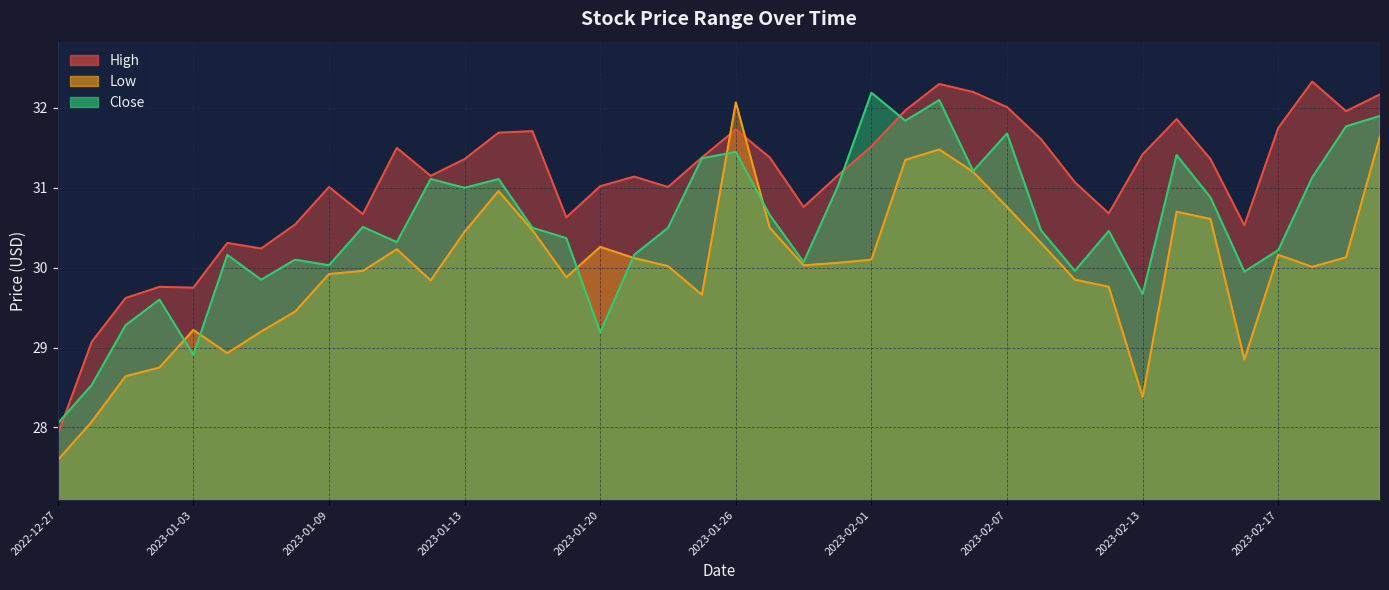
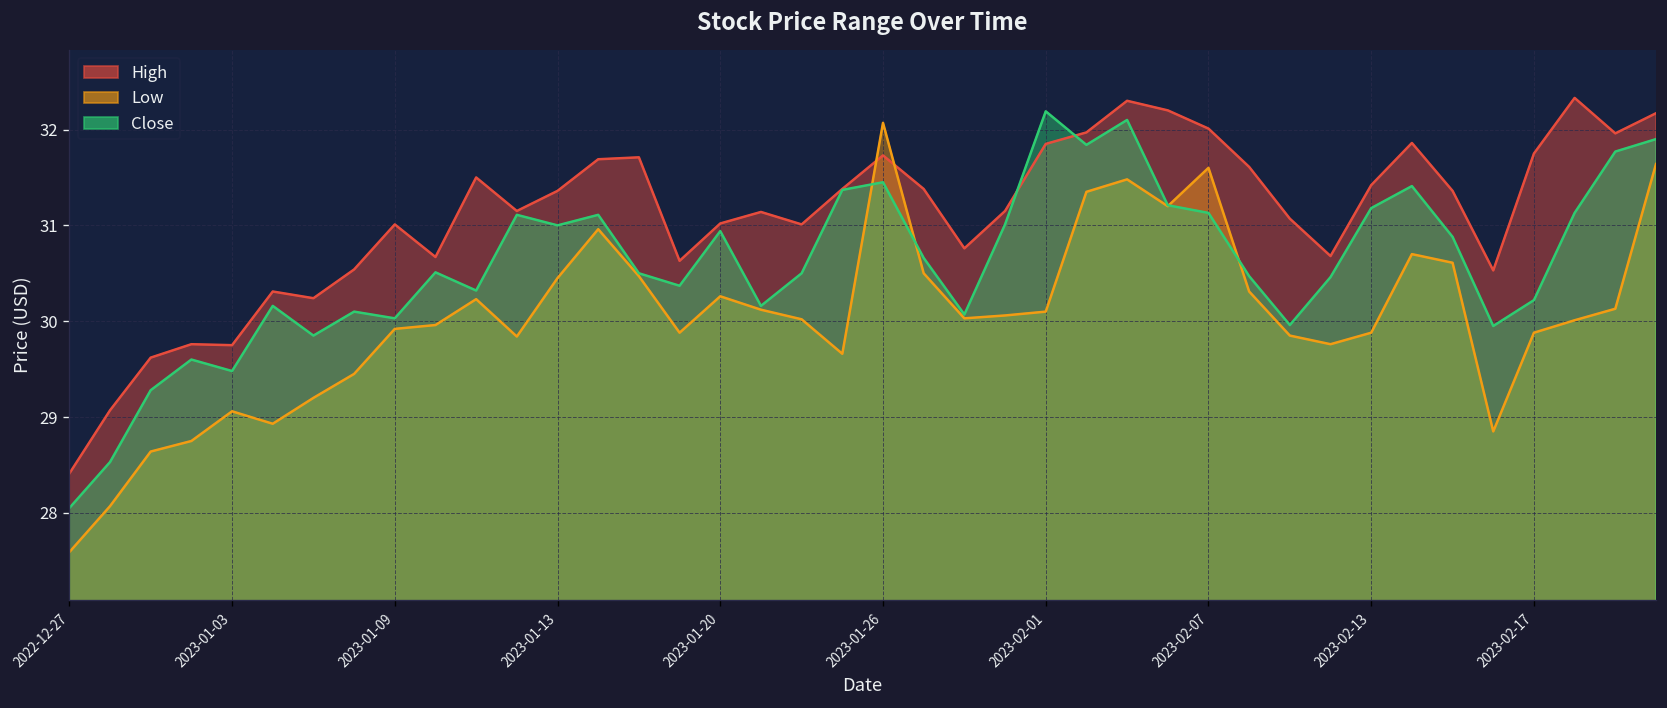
High, 2022-12-27: 27.9 -> 28.4
Low, 2023-01-03: 29.2 -> 29.1
Close, 2023-01-03: 28.9 -> 29.5
Close, 2023-01-20: 29.2 -> 30.9
High, 2023-02-01: 31.5 -> 31.9
Low, 2023-02-07: 30.8 -> 31.6
Close, 2023-02-07: 31.7 -> 31.1
Low, 2023-02-13: 28.4 -> 29.9
Close, 2023-02-13: 29.7 -> 31.2
Low, 2023-02-17: 30.2 -> 29.9
